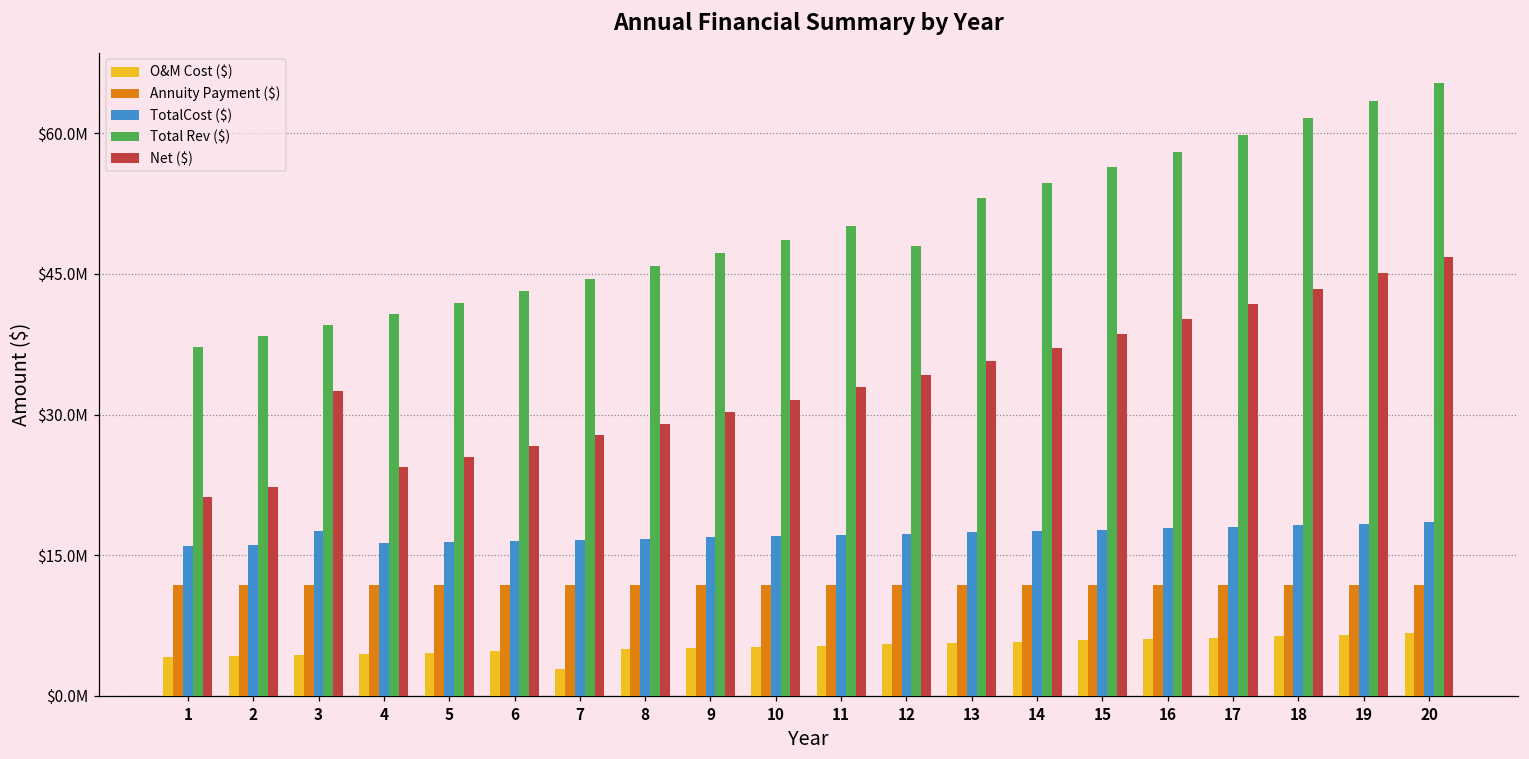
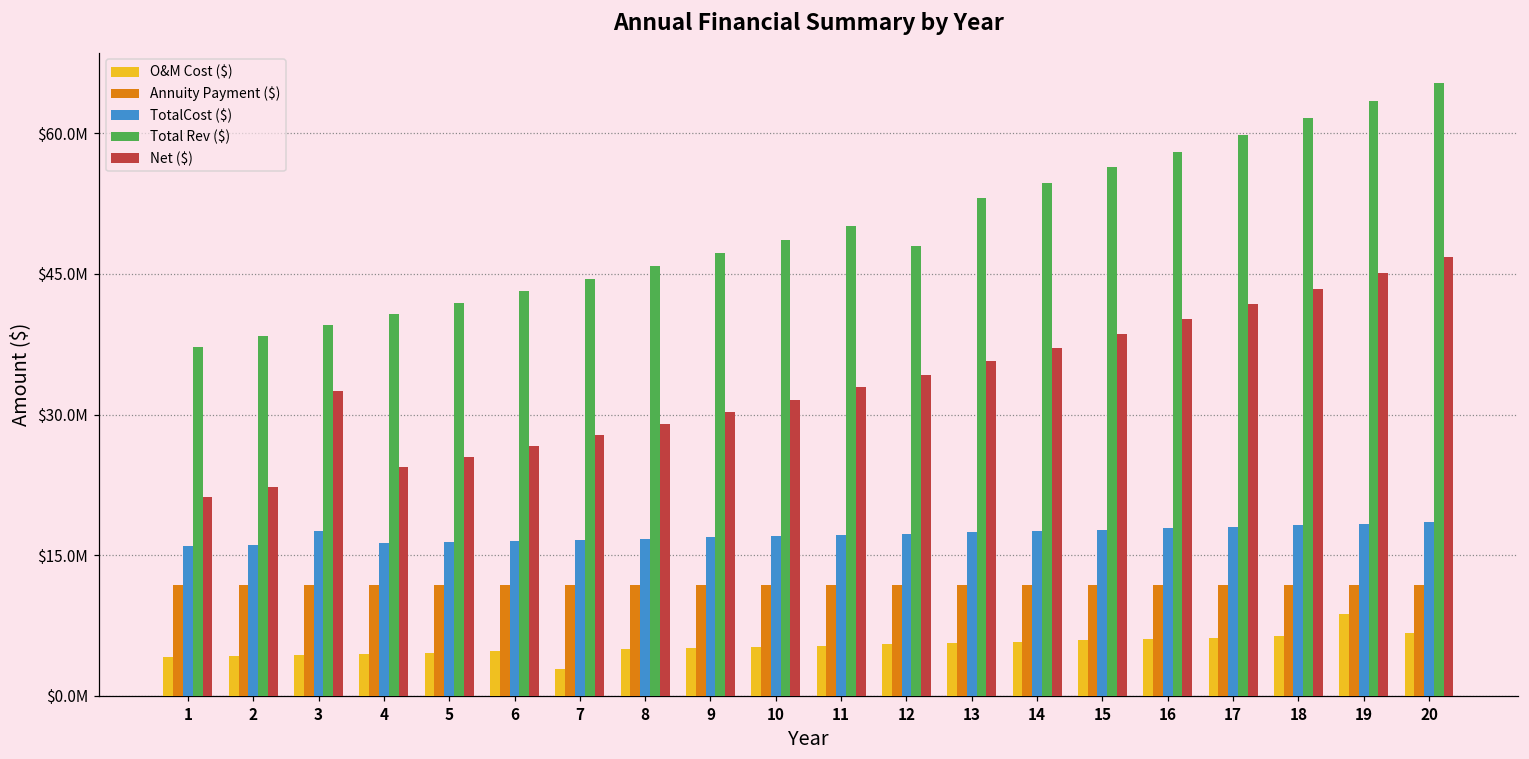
O&M Cost ($), 19: $7000000 -> $9000000
